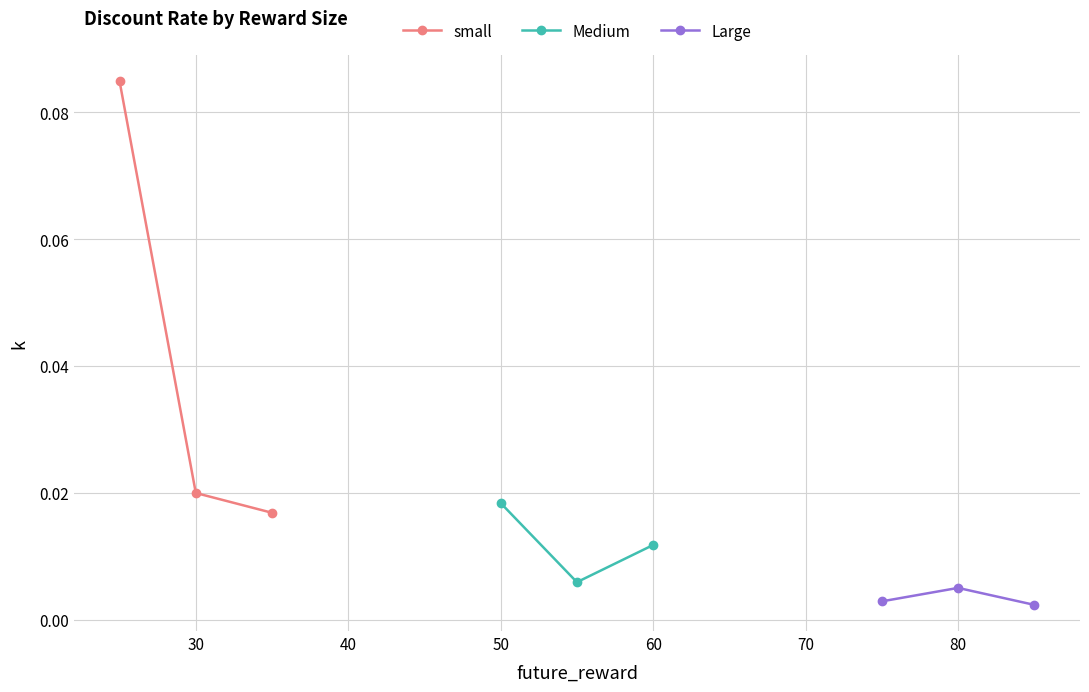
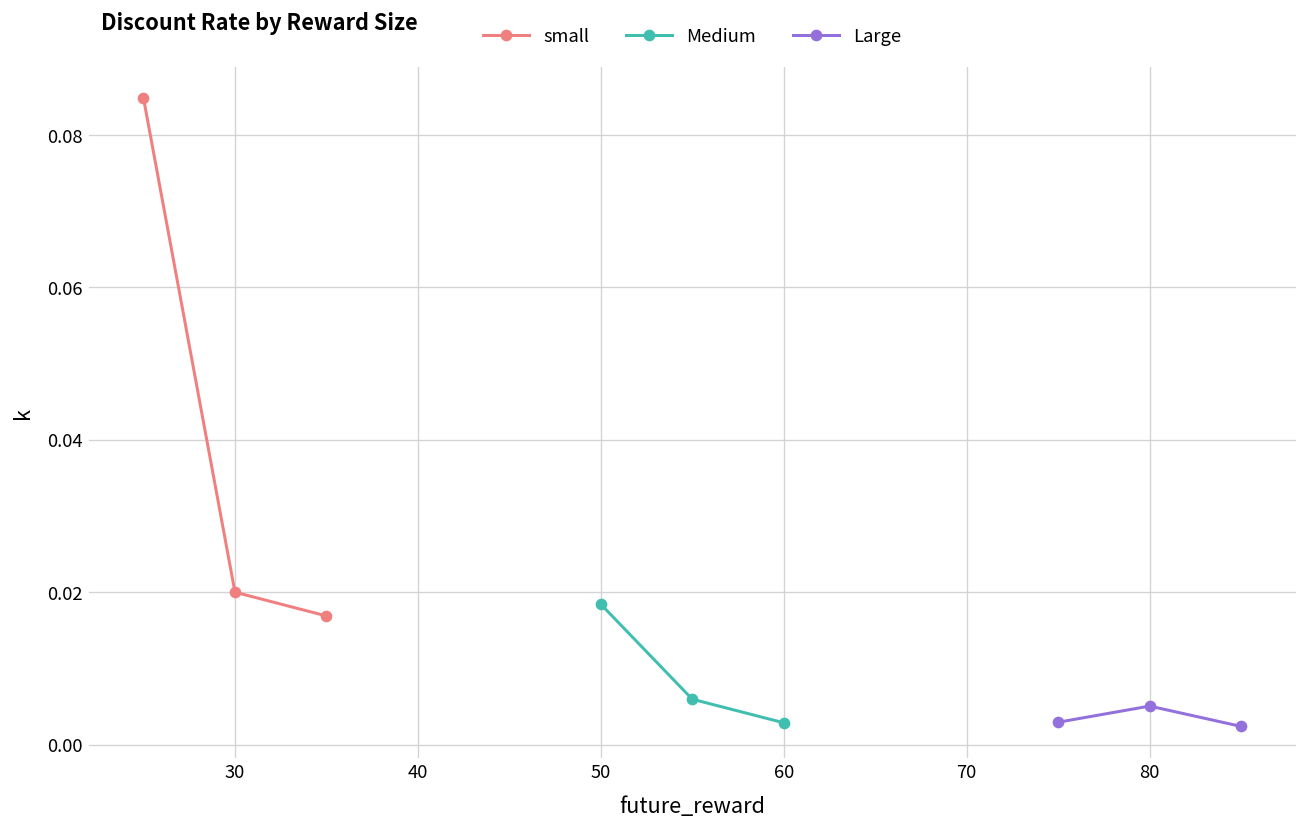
Medium, 60: 0.012 -> 0.003
